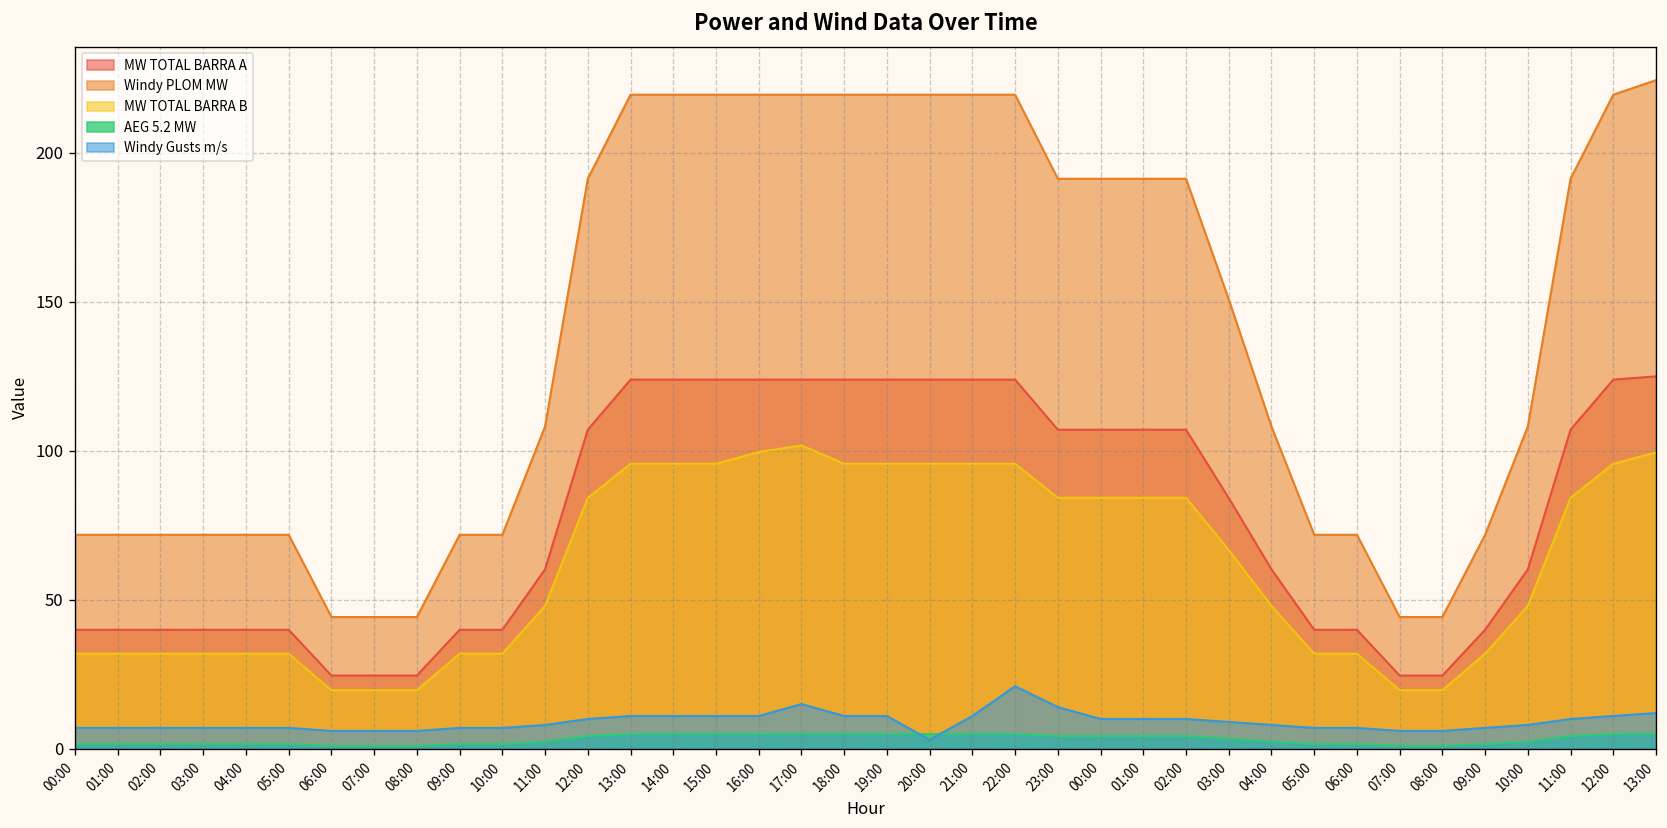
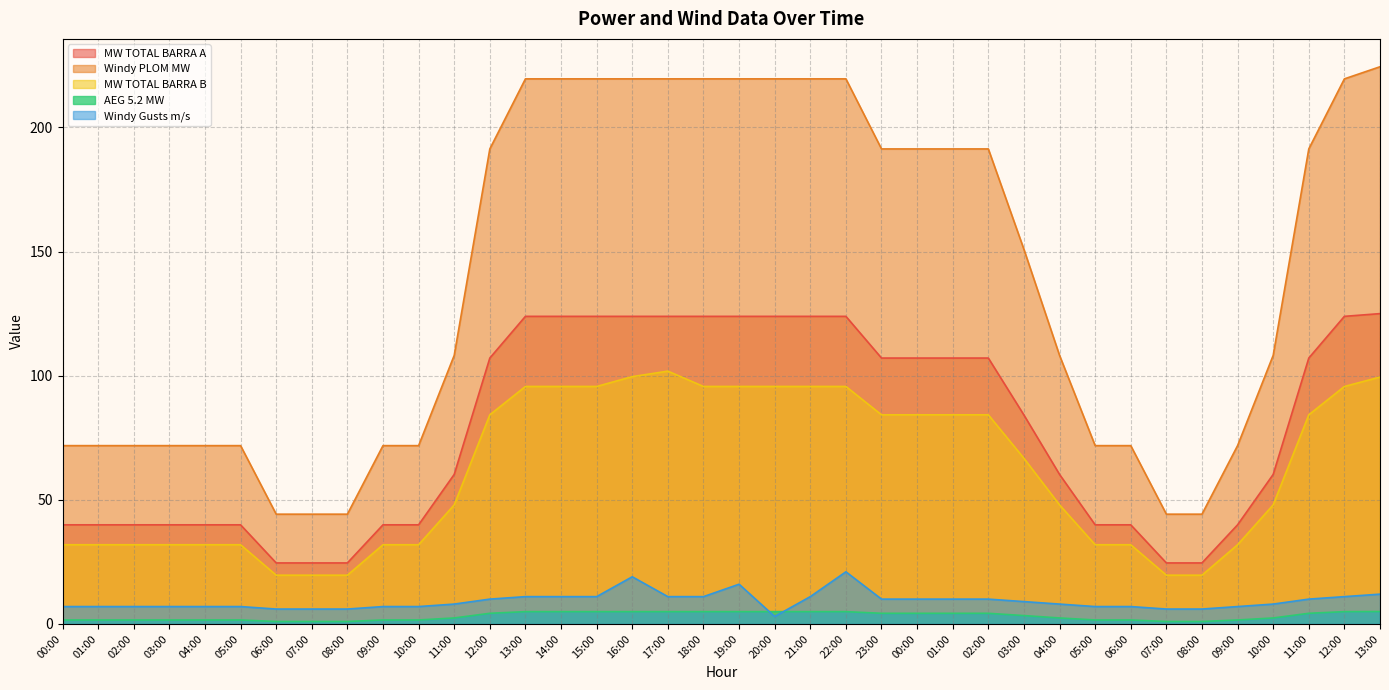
Windy Gusts m/s, 16:00: 11 -> 19
Windy Gusts m/s, 17:00: 15 -> 11
Windy Gusts m/s, 19:00: 11 -> 16
Windy Gusts m/s, 23:00: 14 -> 10
